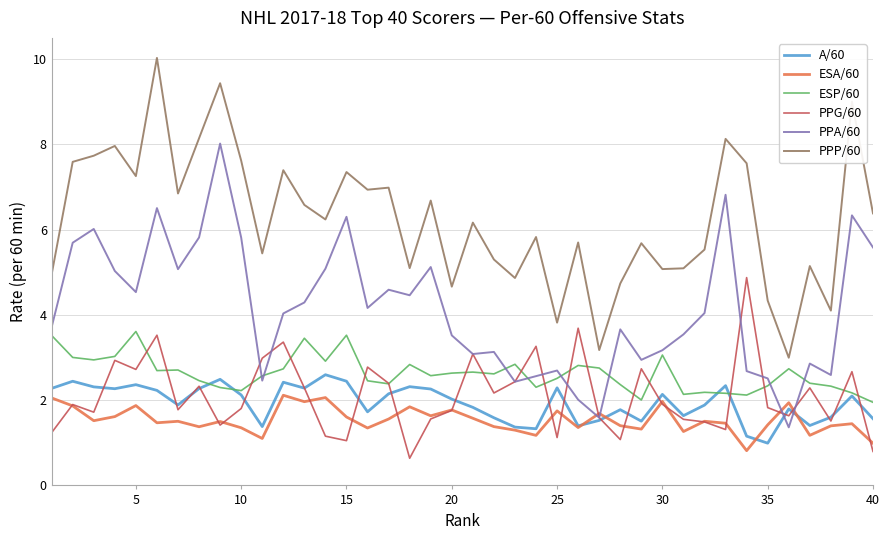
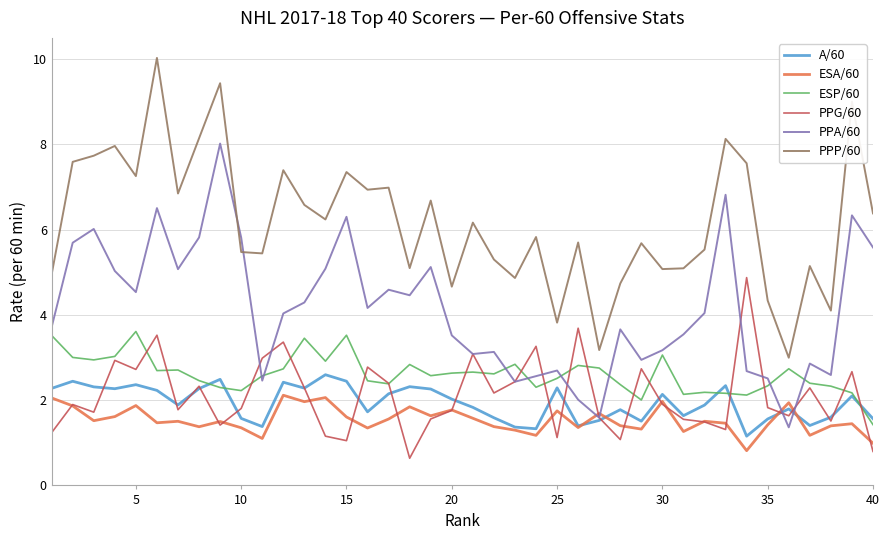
A/60, 10: 2.1 -> 1.6
PPP/60, 10: 7.6 -> 5.5
A/60, 35: 1.0 -> 1.6
ESP/60, 40: 1.9 -> 1.4
